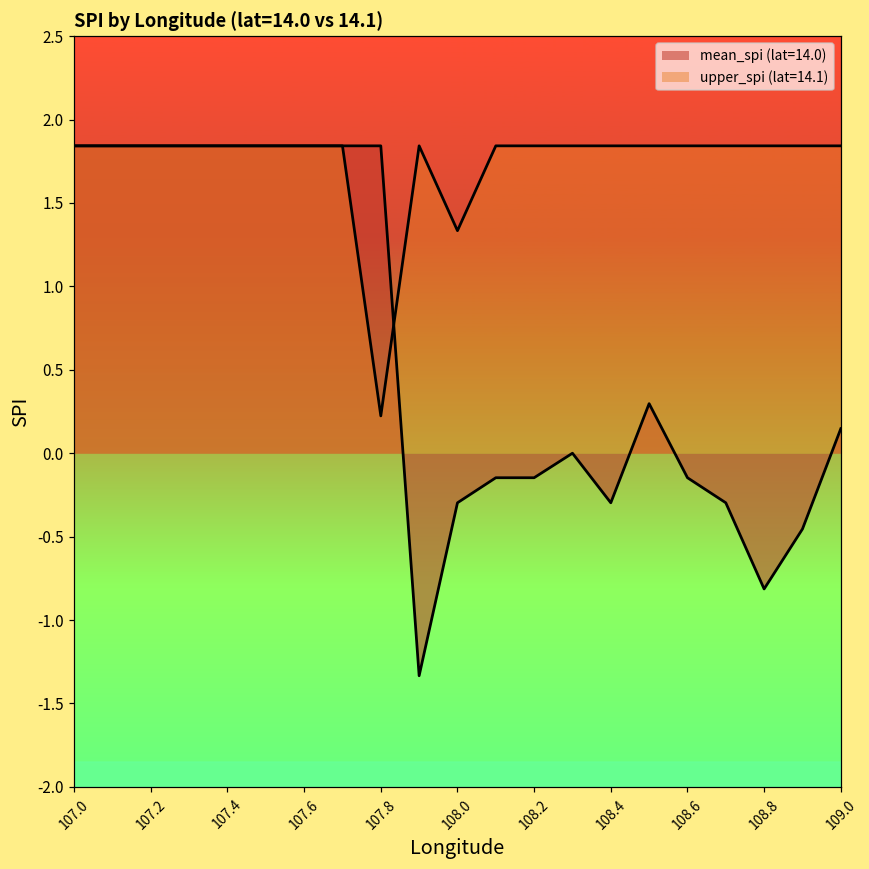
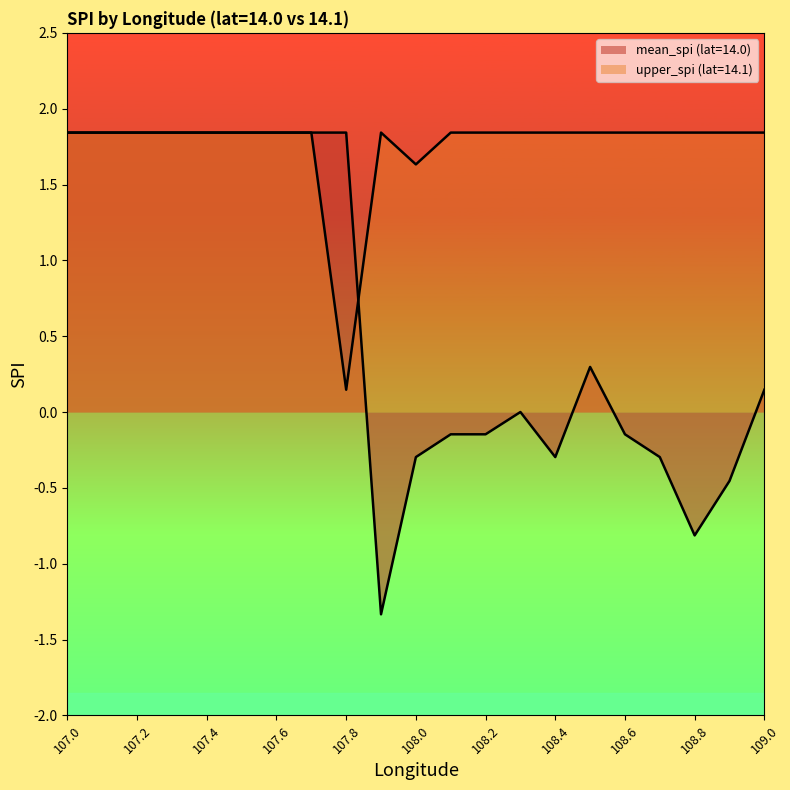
upper_spi (lat=14.1), 107.8: 0.22 -> 0.15
upper_spi (lat=14.1), 108.0: 1.33 -> 1.63
